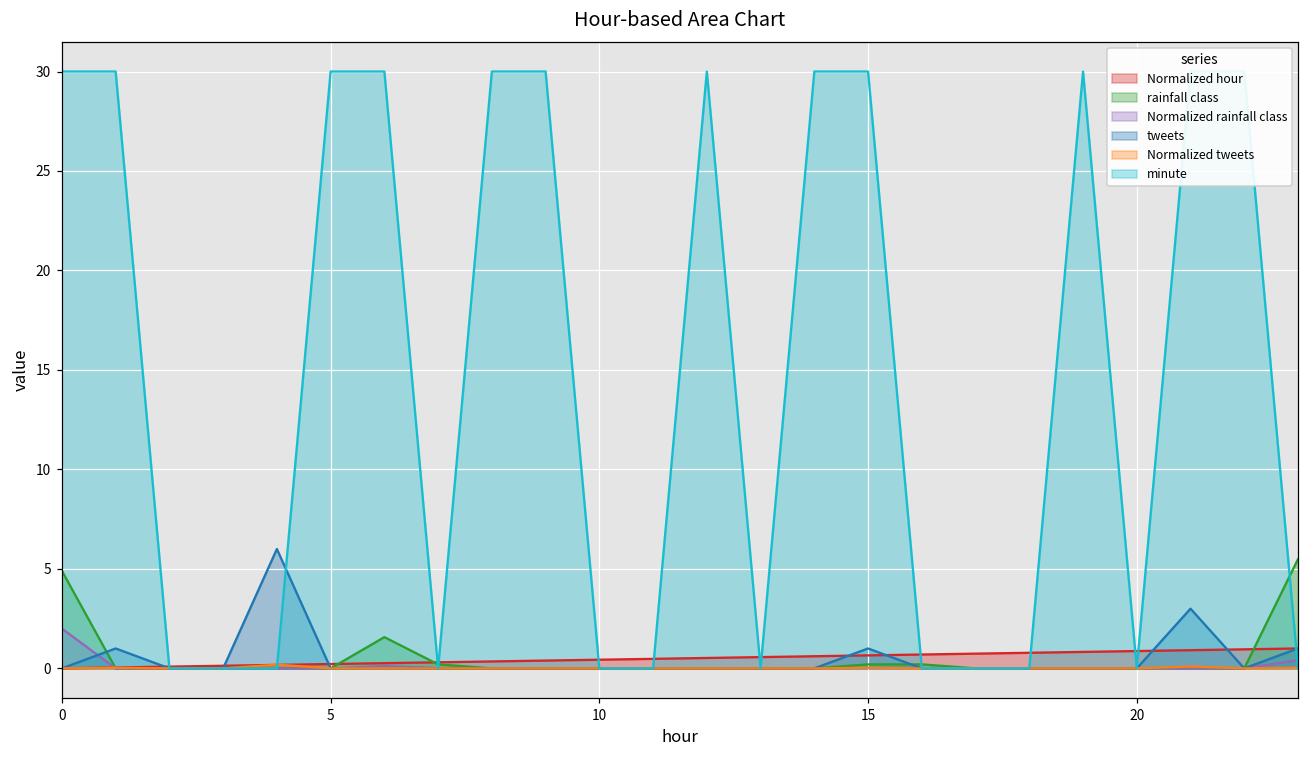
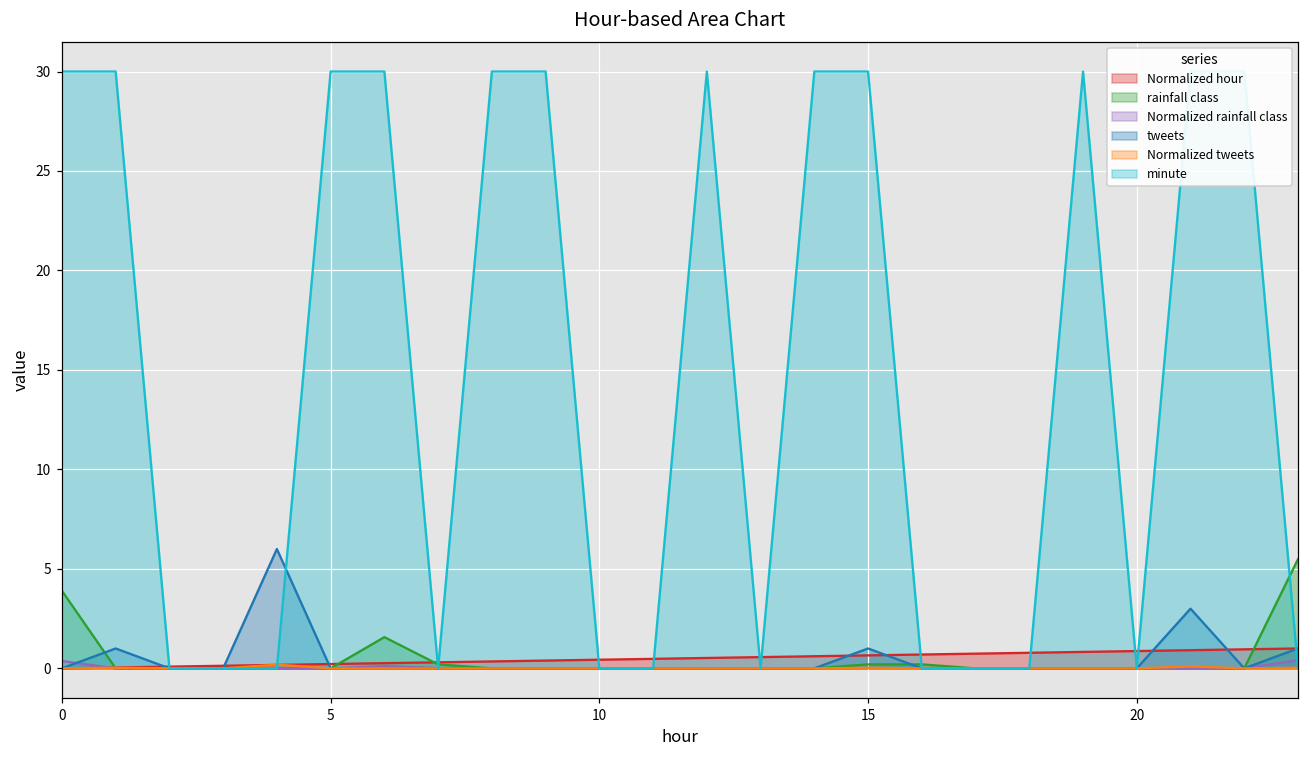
rainfall class, 0: 4.9 -> 3.9
Normalized rainfall class, 0: 2.0 -> 0.4
